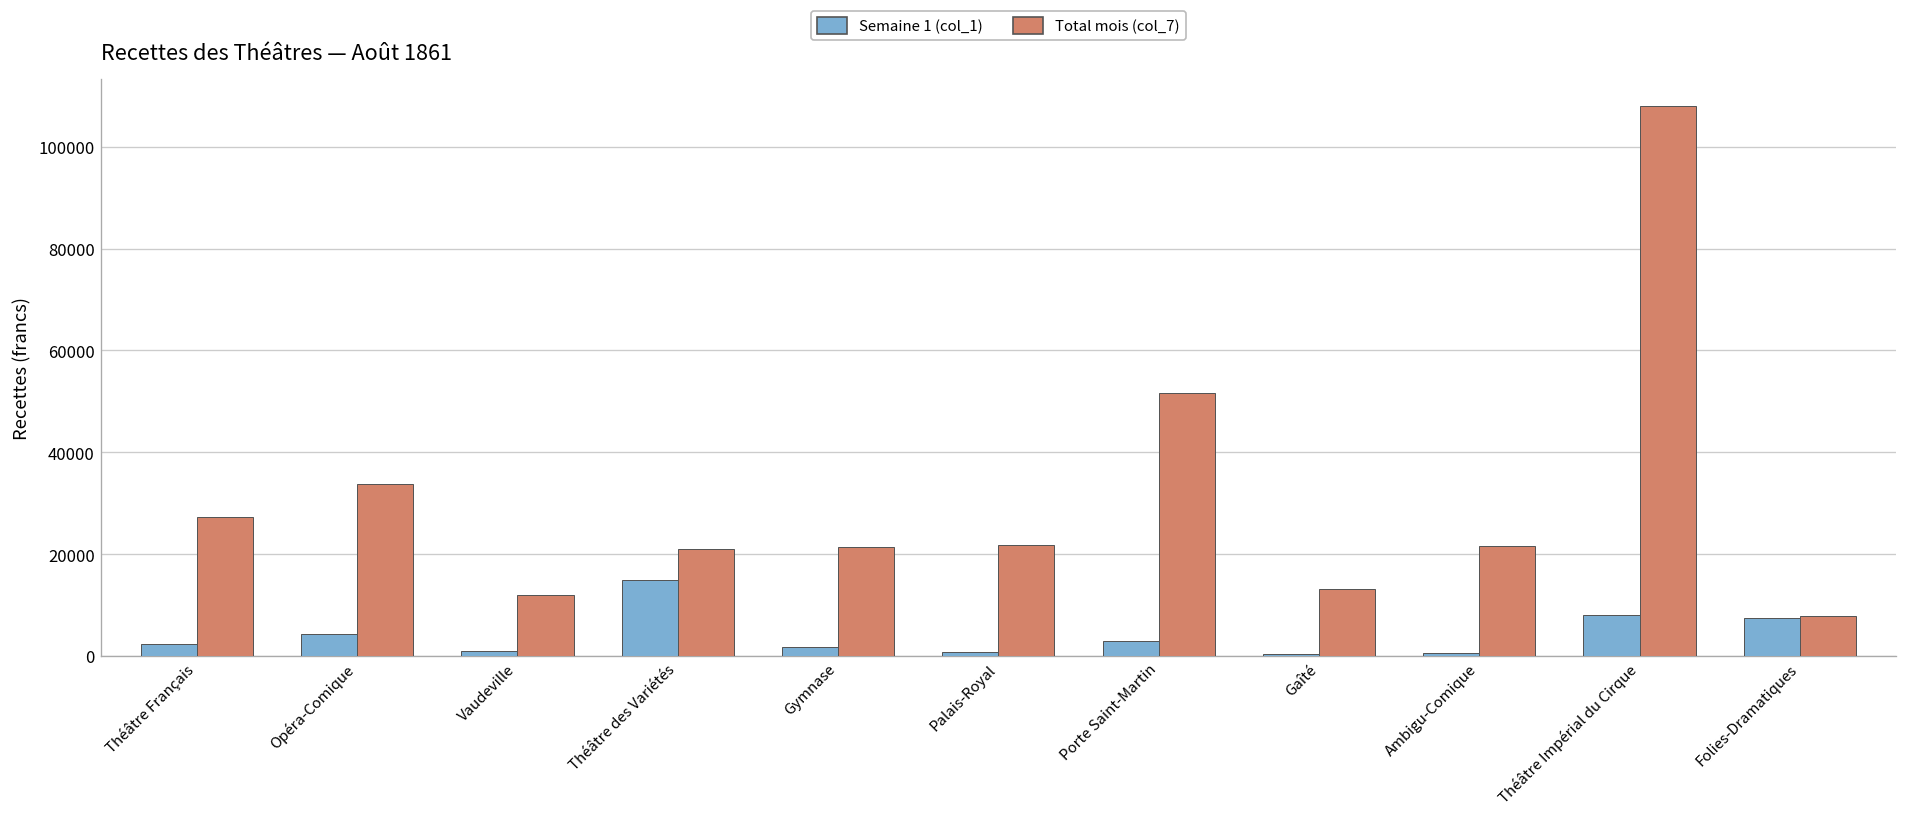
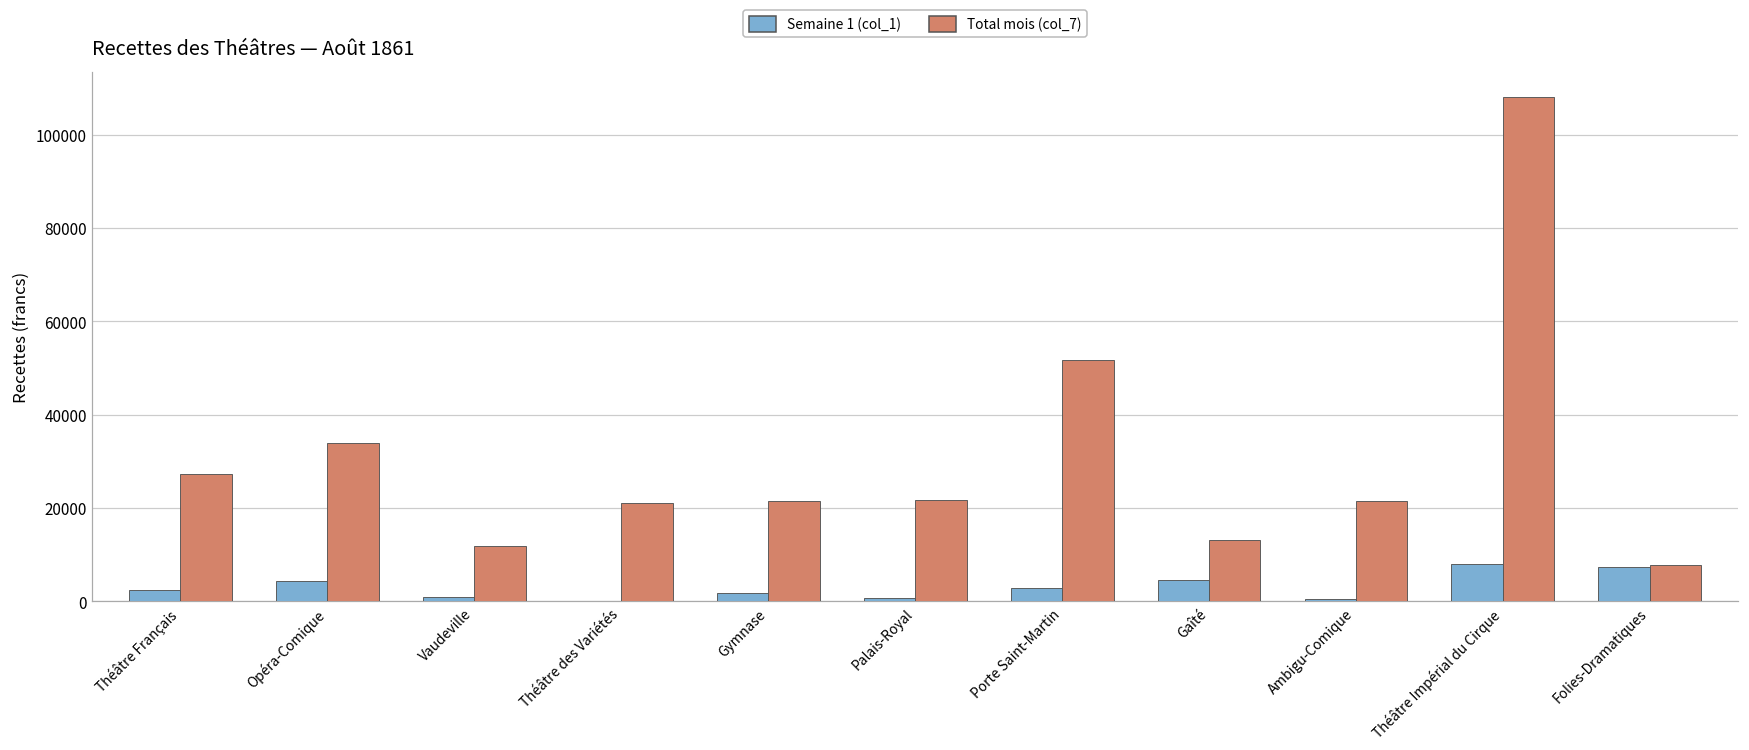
Semaine 1 (col_1), Théâtre des Variétés: 15000 -> 0
Semaine 1 (col_1), Gaîté: 0 -> 5000
